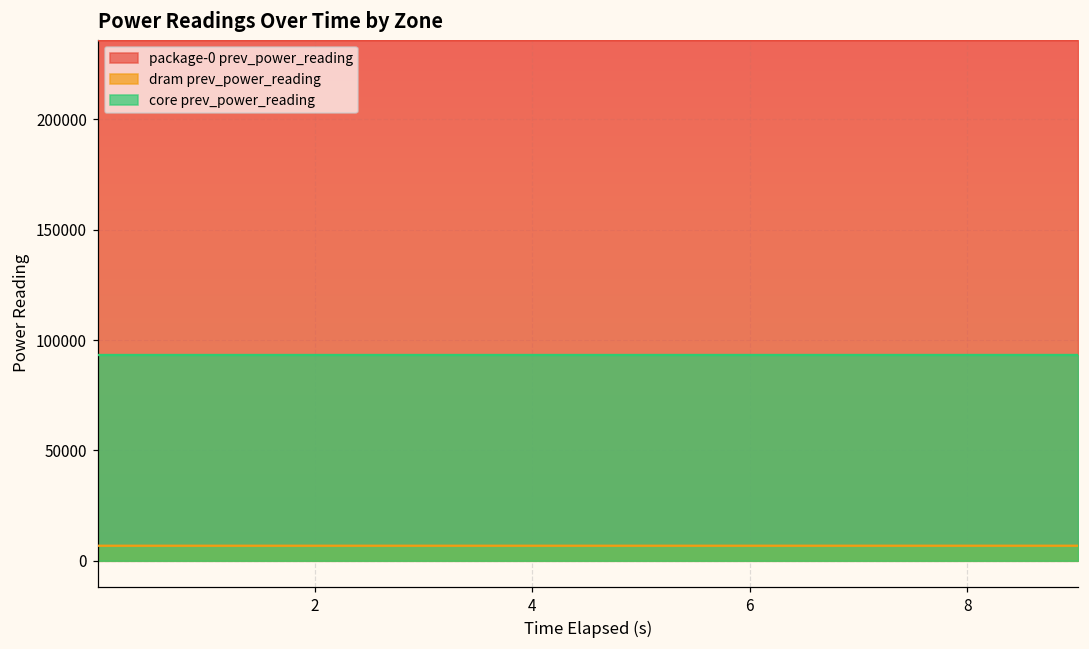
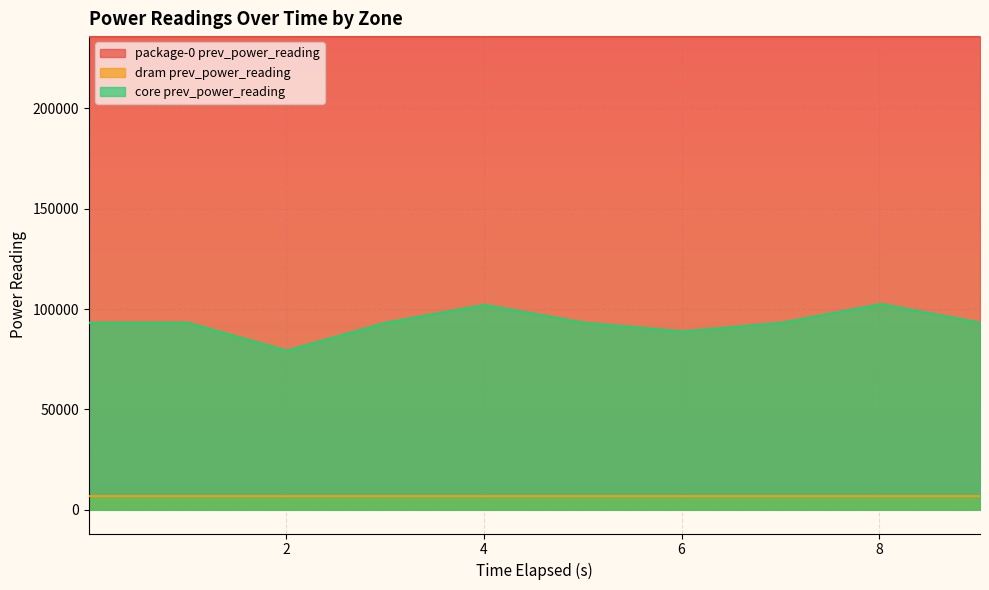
core prev_power_reading, 2: 93000 -> 79000
core prev_power_reading, 4: 93000 -> 102000
core prev_power_reading, 6: 93000 -> 89000
core prev_power_reading, 8: 93000 -> 103000
